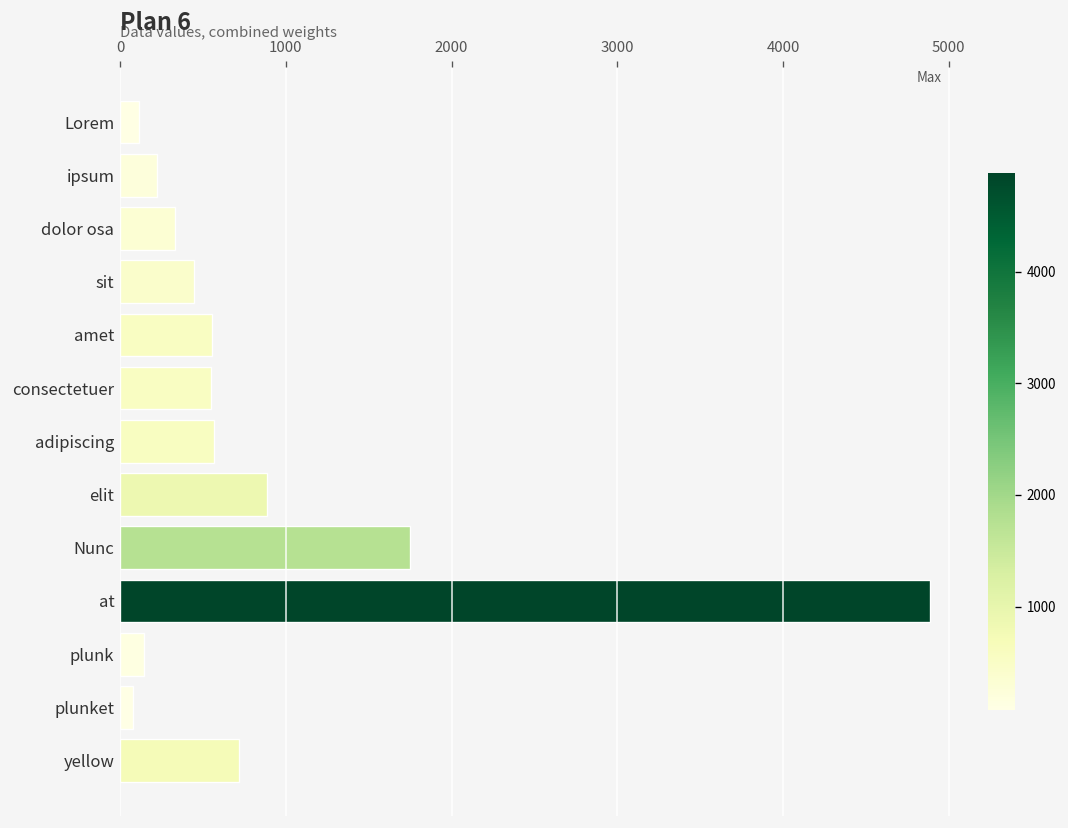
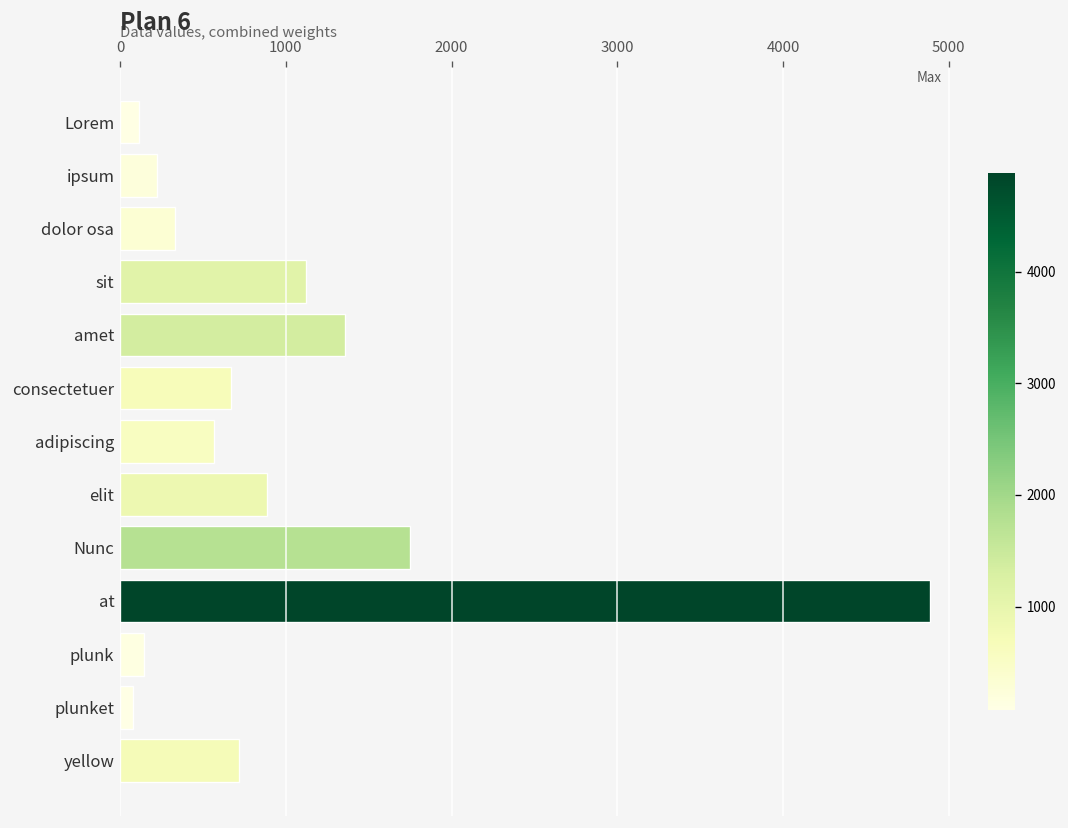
sit: 440 -> 1120
amet: 560 -> 1360
consectetuer: 550 -> 670
